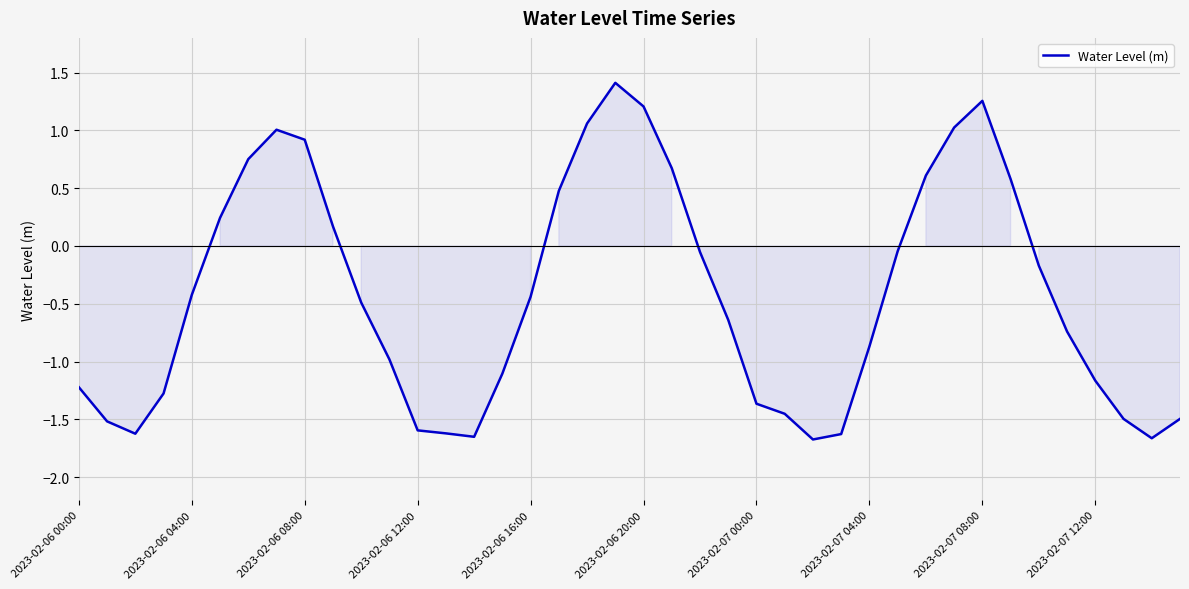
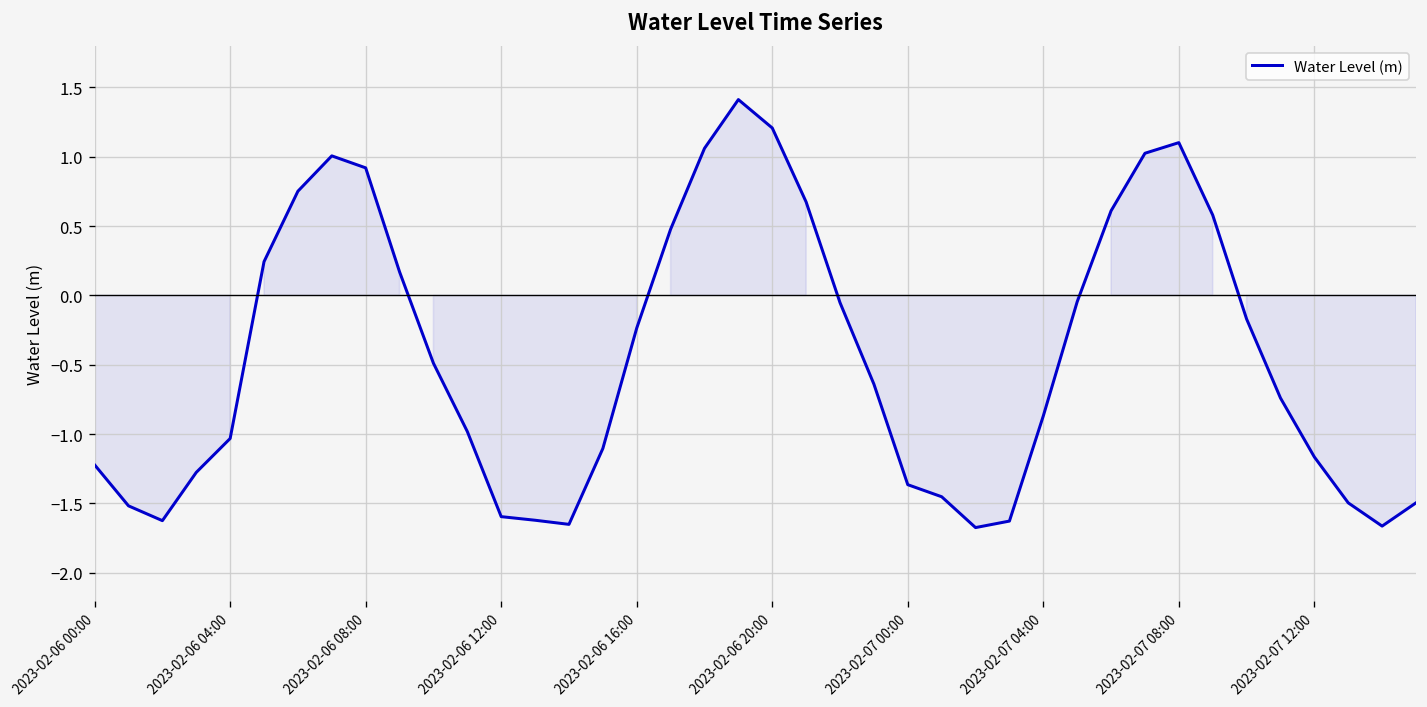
2023-02-06 04:00: -0.42 -> -1.03
2023-02-06 16:00: -0.44 -> -0.24
2023-02-07 08:00: 1.26 -> 1.10
